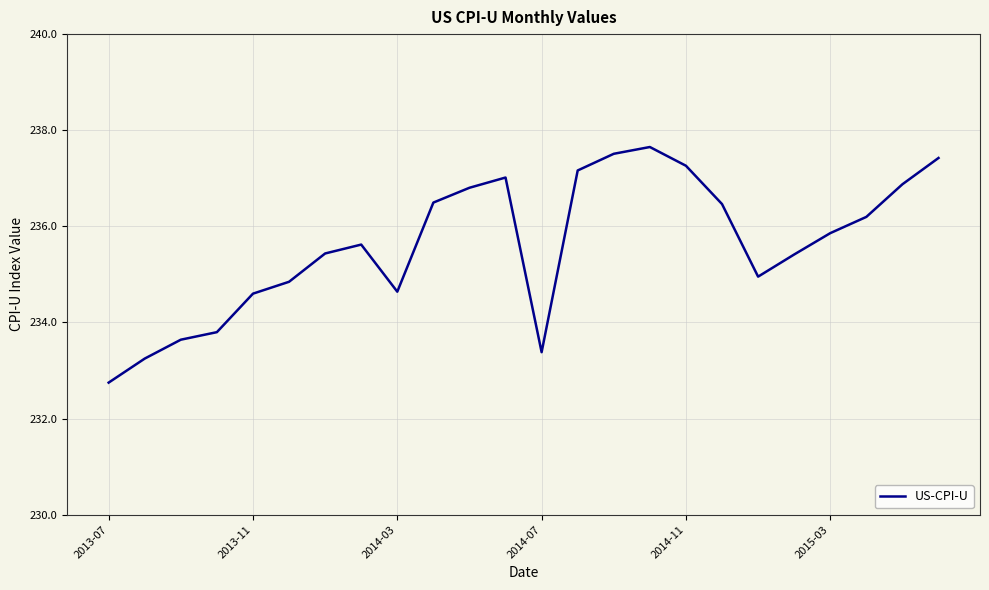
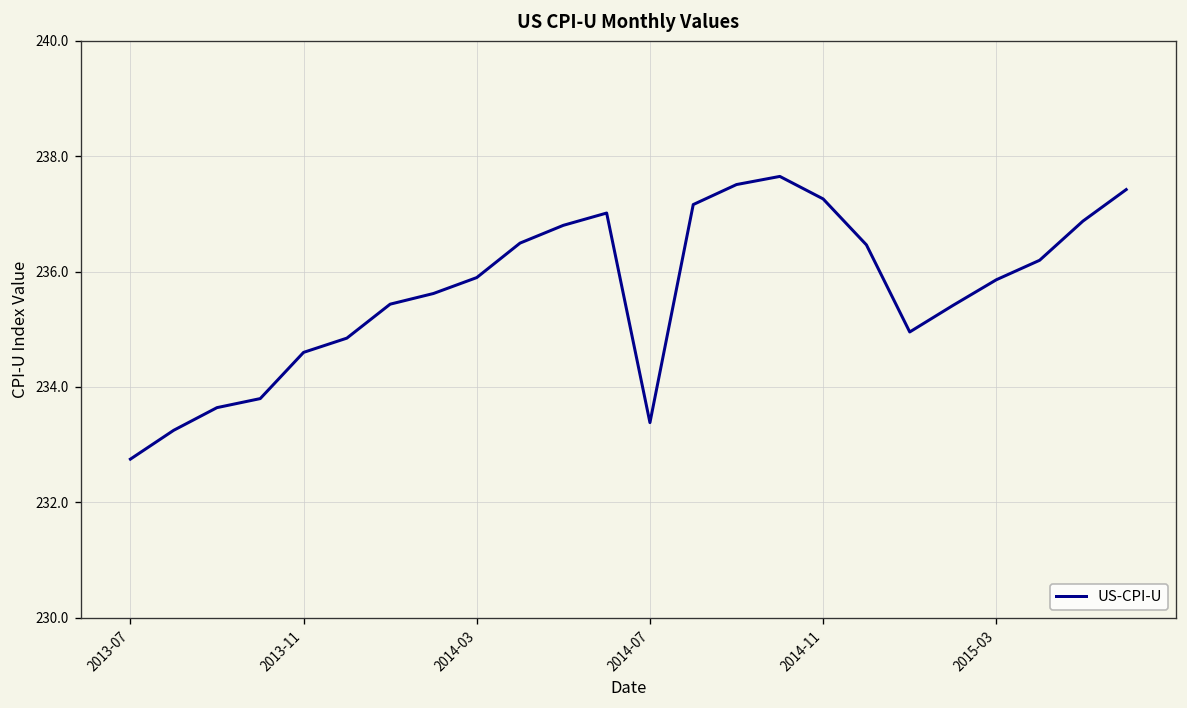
2014-03: 234.6 -> 235.9
